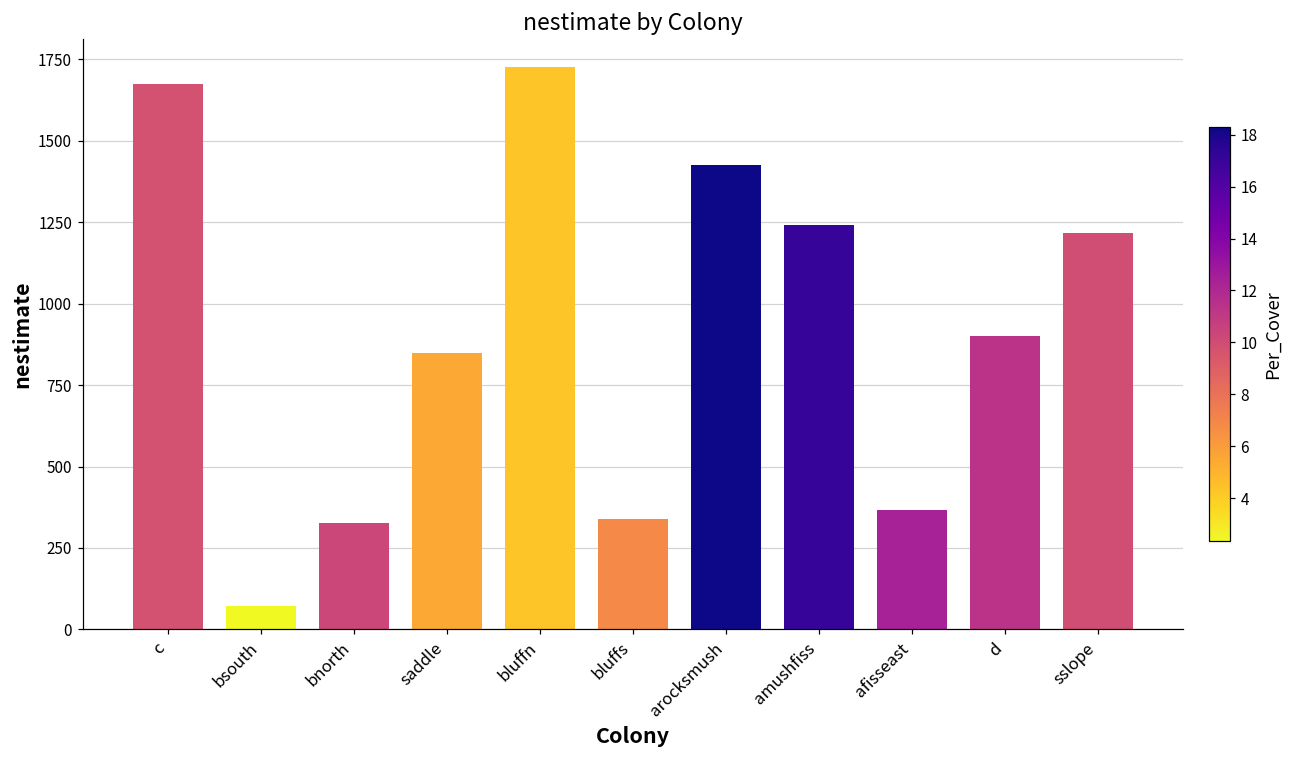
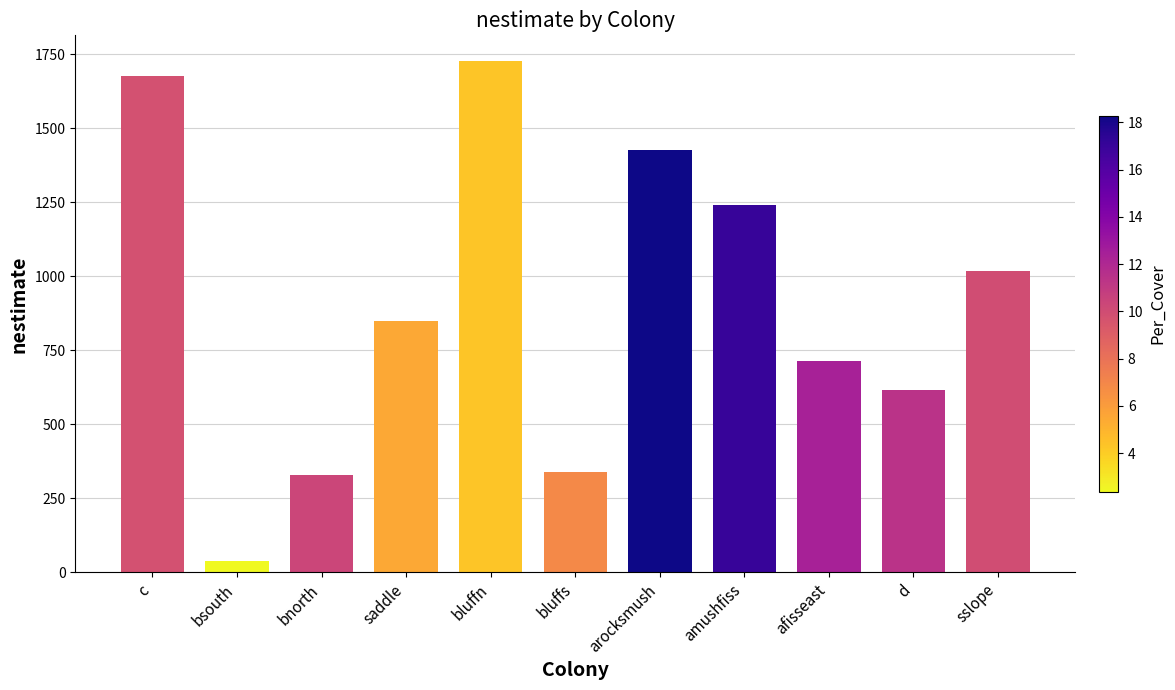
bsouth: 70 -> 40
afisseast: 370 -> 710
d: 900 -> 620
sslope: 1220 -> 1020
